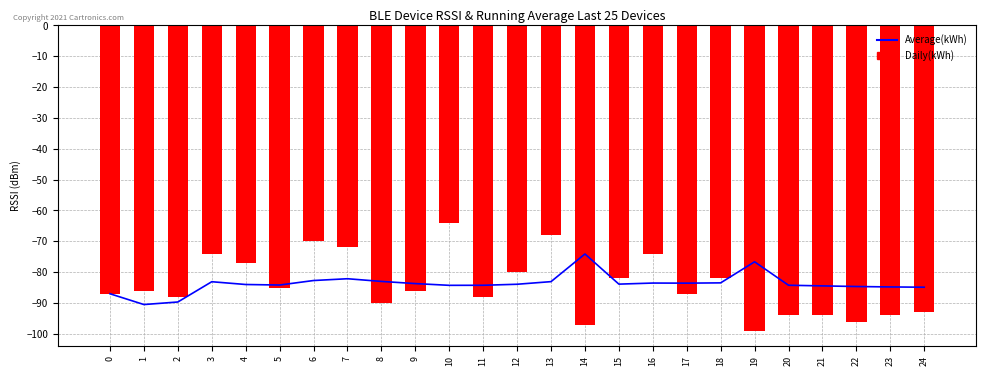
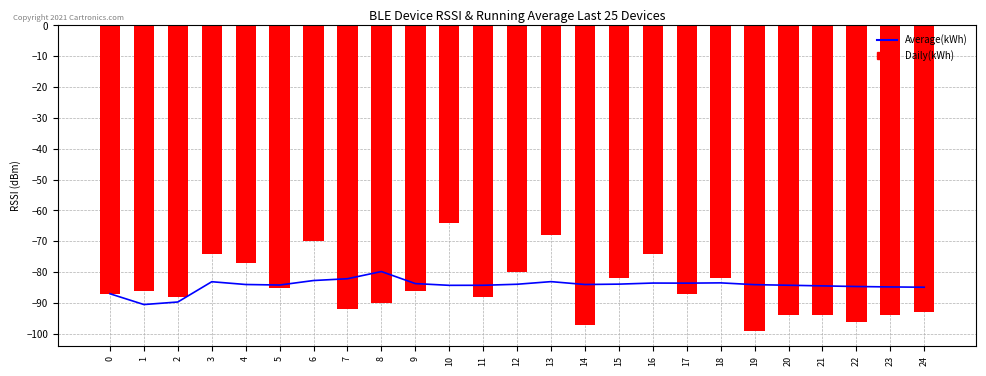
Daily(kWh), 7: -72 -> -92
Average(kWh), 8: -83 -> -80
Average(kWh), 14: -74 -> -84
Average(kWh), 19: -77 -> -84
